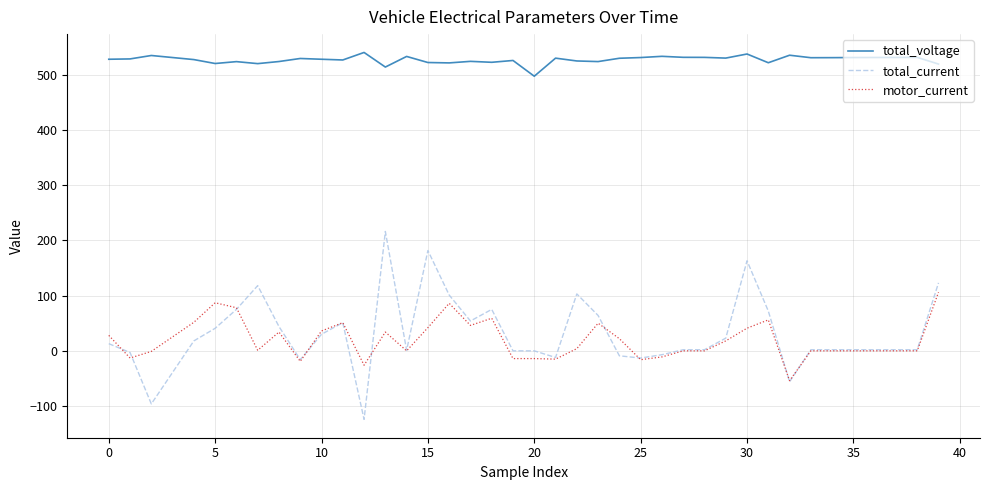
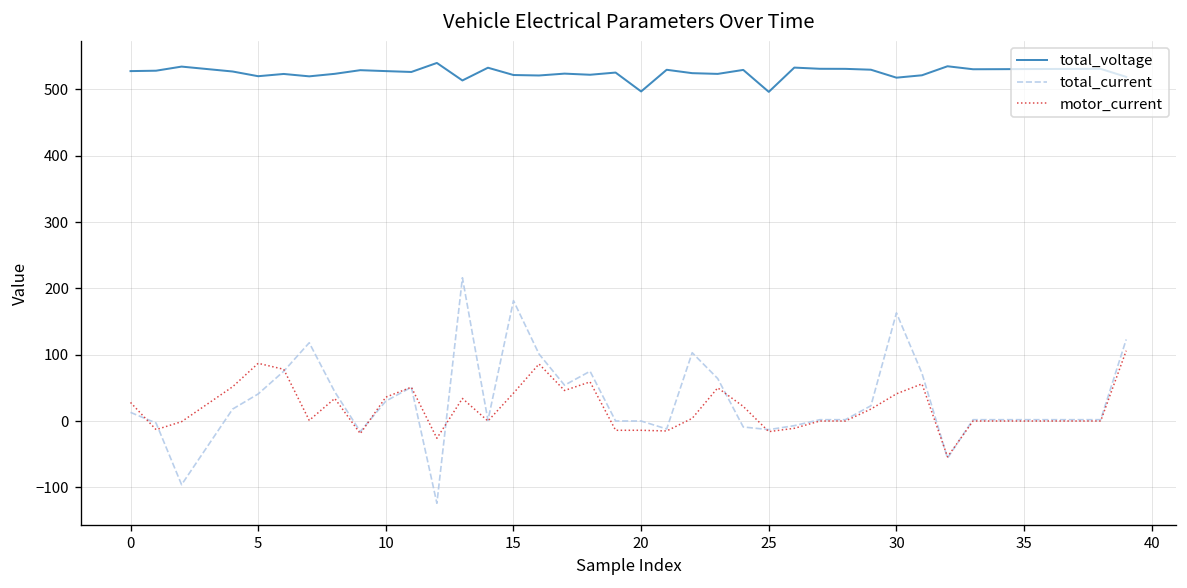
total_voltage, 25: 530 -> 500
total_voltage, 30: 540 -> 520
